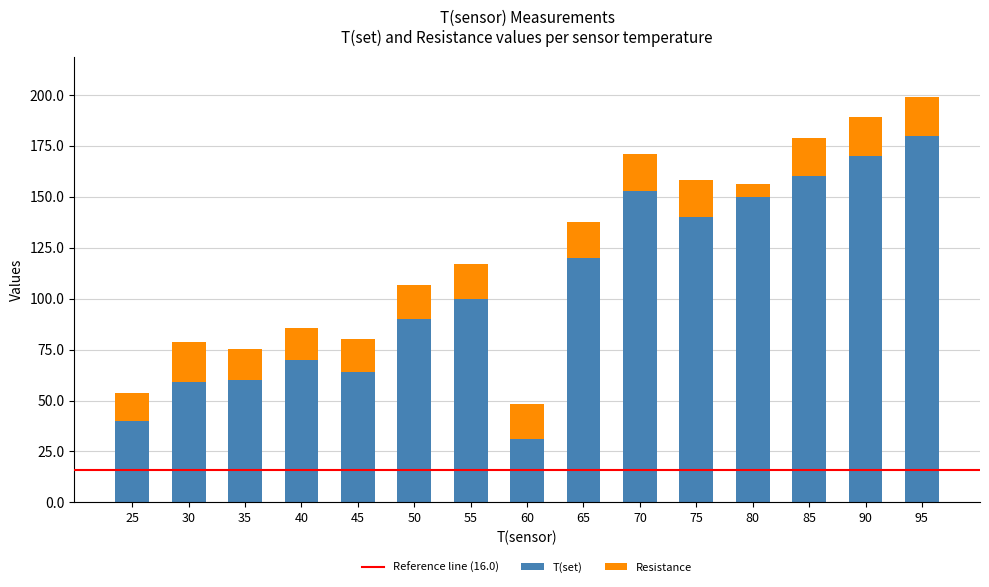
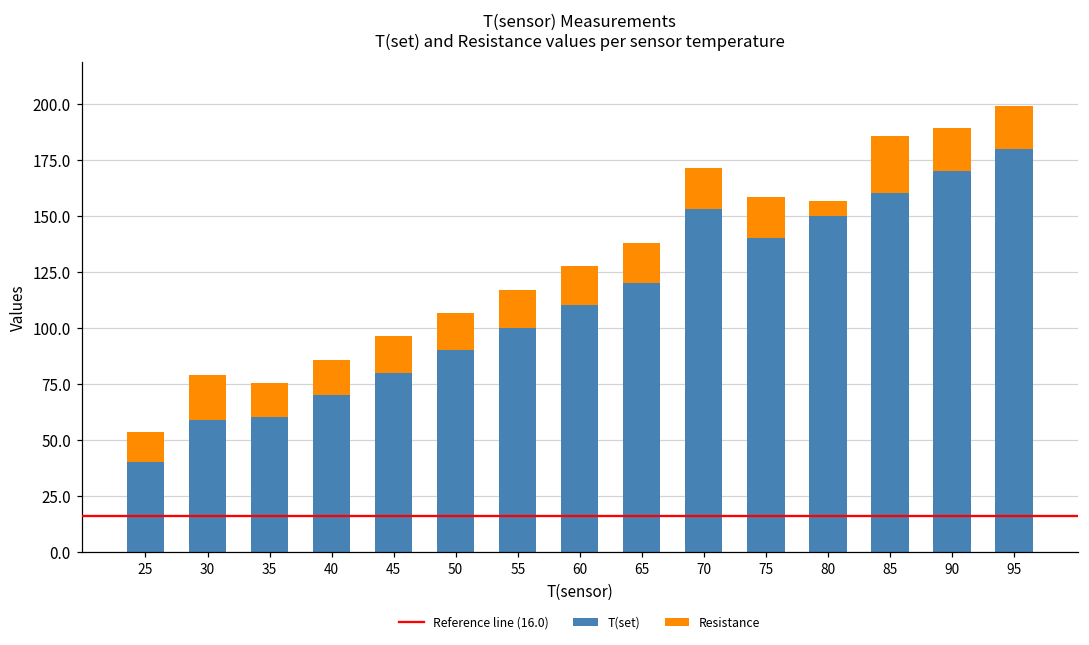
T(set), 45: 64 -> 80
T(set), 60: 31 -> 110
Resistance, 85: 19 -> 26
